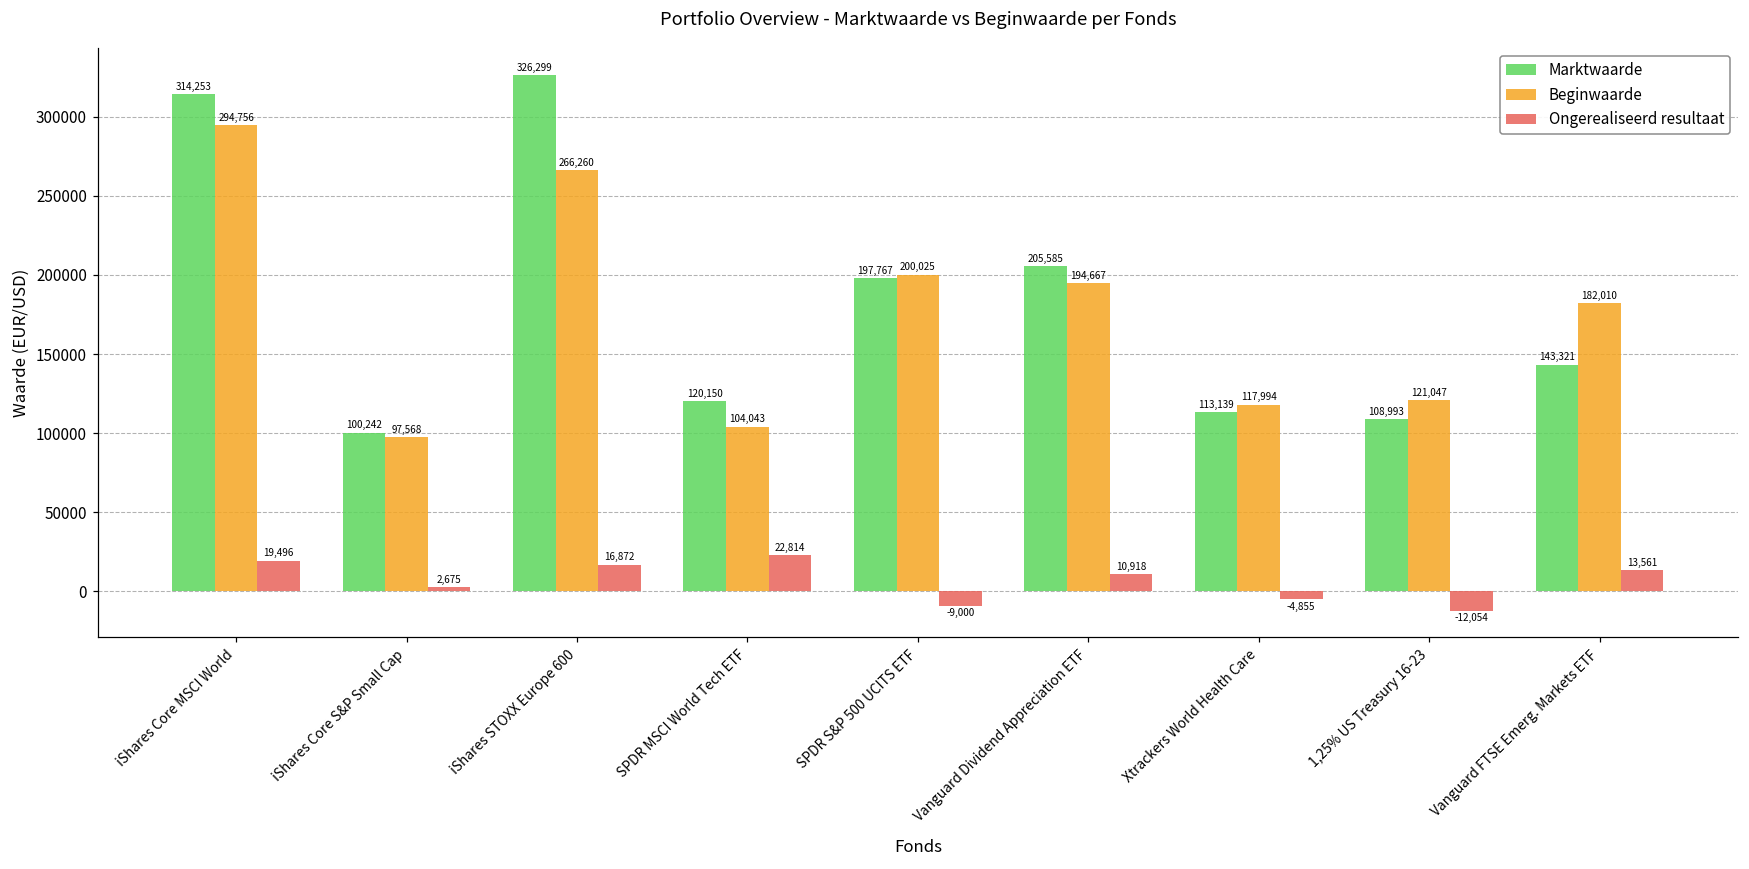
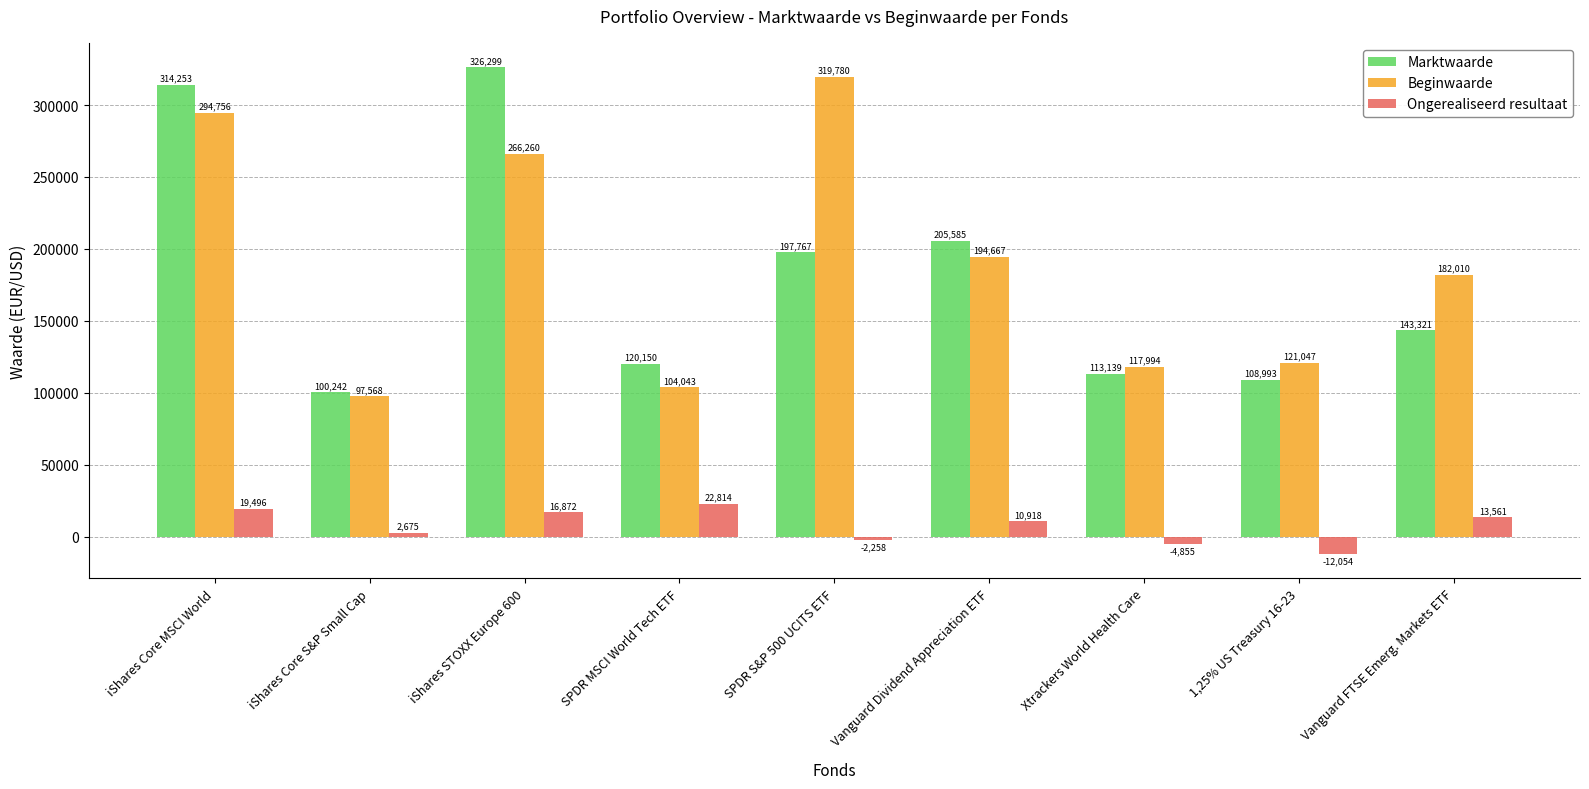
Beginwaarde, SPDR S&P 500 UCITS ETF: 200,025 -> 319,780
Ongerealiseerd resultaat, SPDR S&P 500 UCITS ETF: -9,000 -> -2,258
